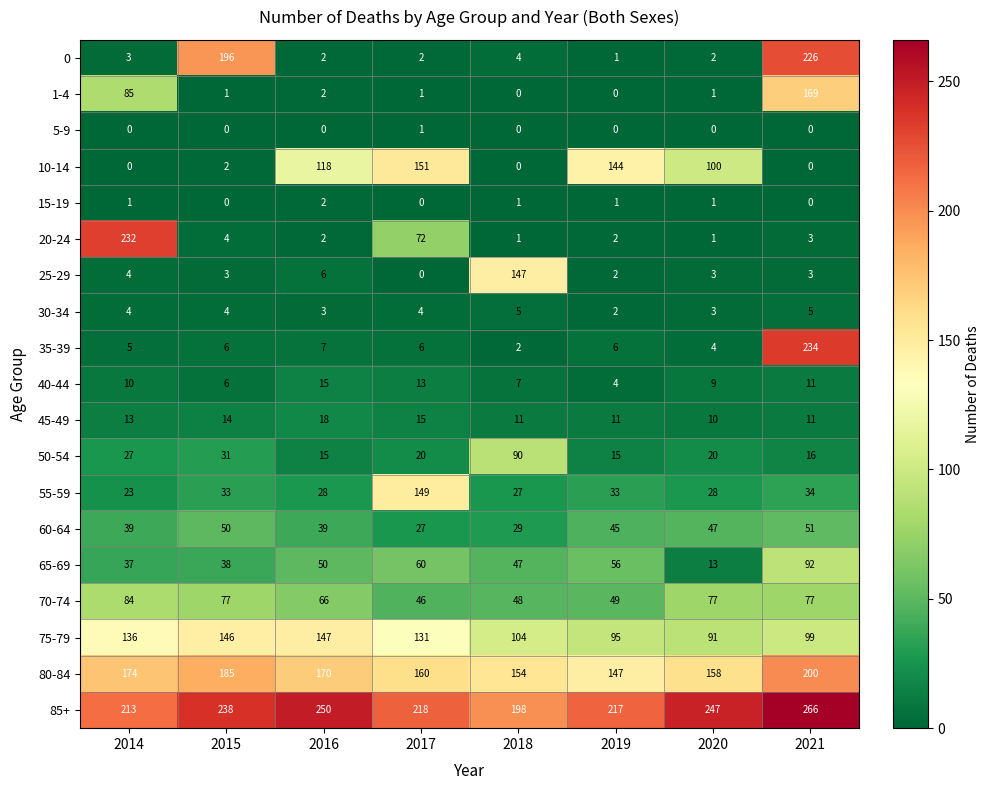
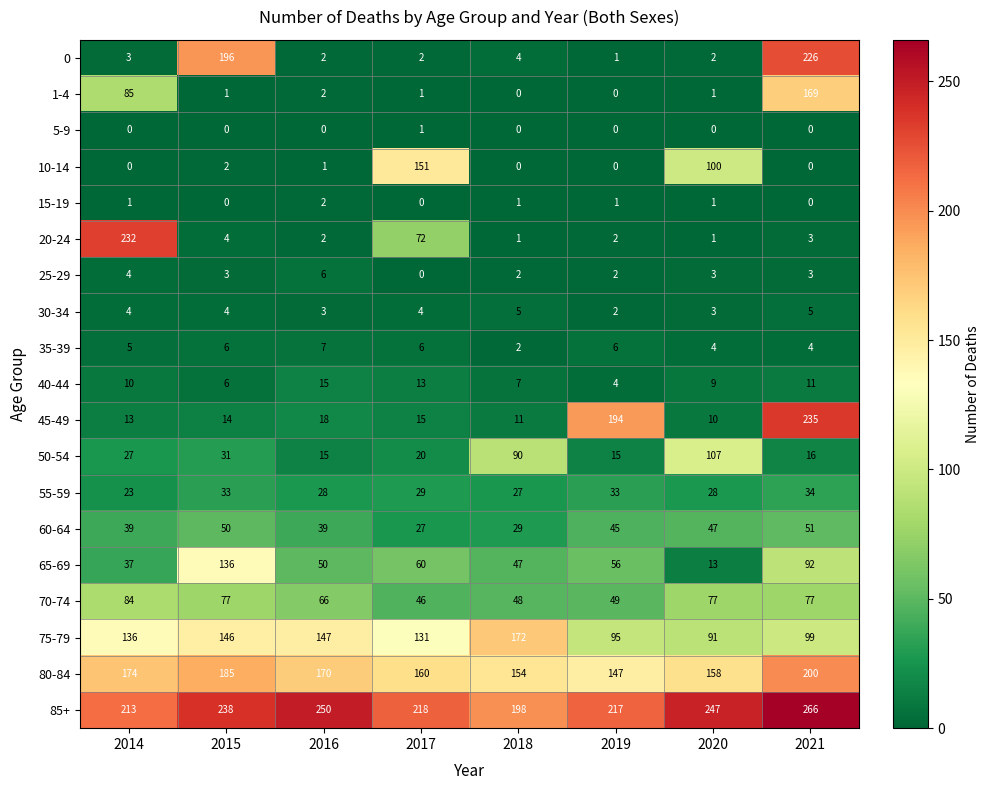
10-14, 2016: 118 -> 1
10-14, 2019: 144 -> 0
25-29, 2018: 147 -> 2
35-39, 2021: 234 -> 4
45-49, 2019: 11 -> 194
45-49, 2021: 11 -> 235
50-54, 2020: 20 -> 107
55-59, 2017: 149 -> 29
65-69, 2015: 38 -> 136
75-79, 2018: 104 -> 172
